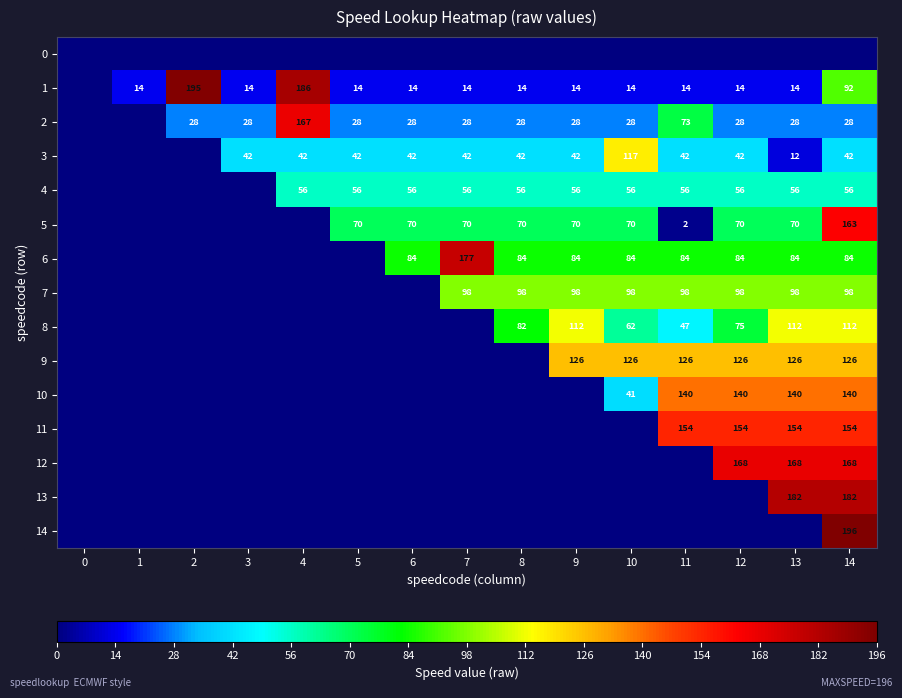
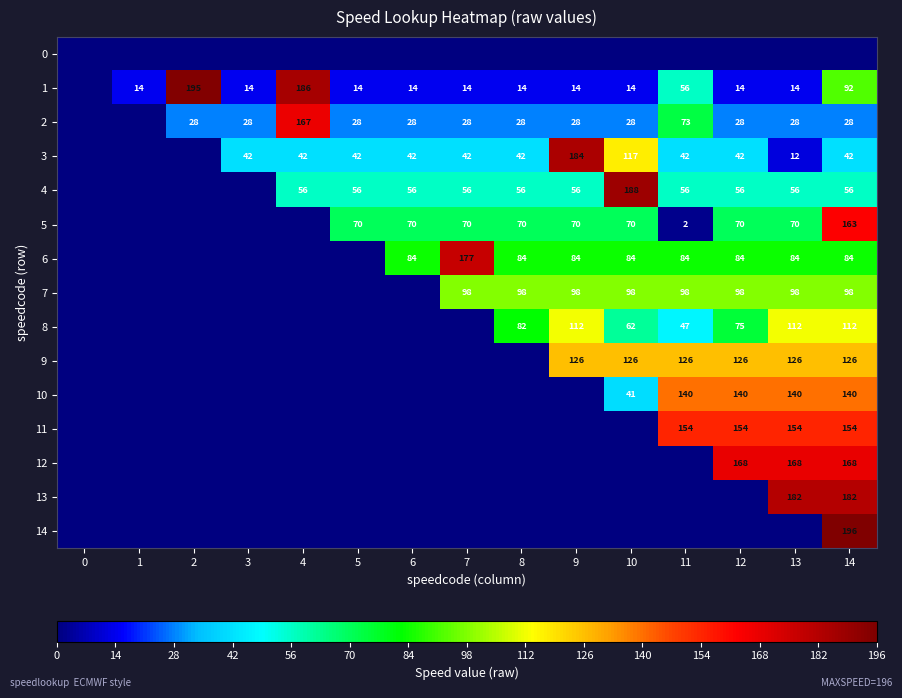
1, 11: 14 -> 56
3, 9: 42 -> 184
4, 10: 56 -> 188
